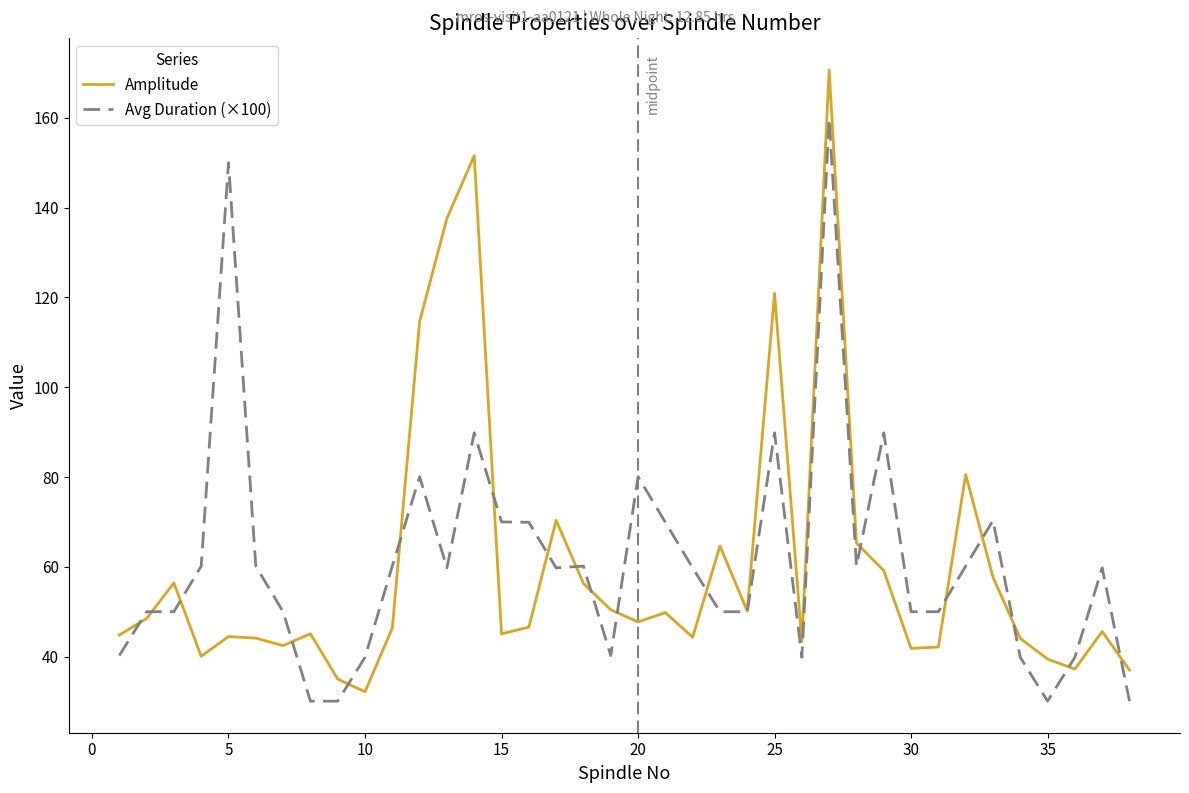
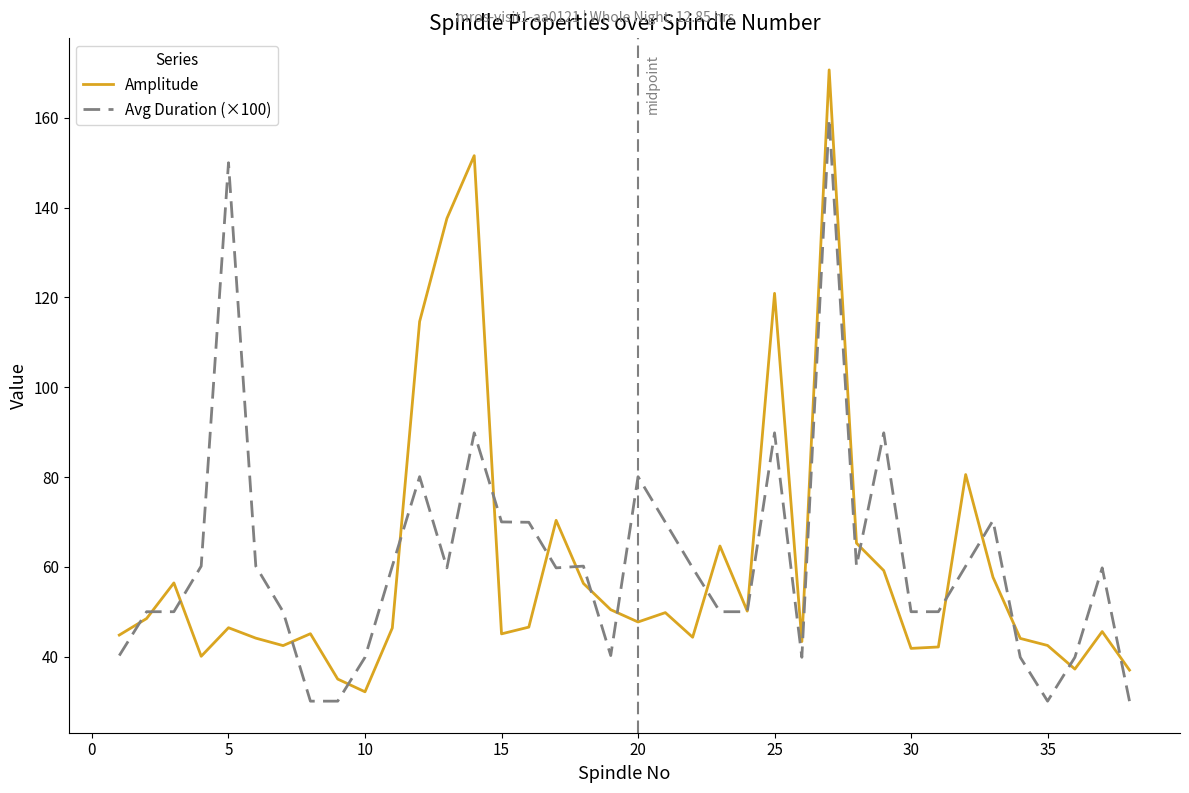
Amplitude, 5: 44 -> 46
Amplitude, 35: 39 -> 42
